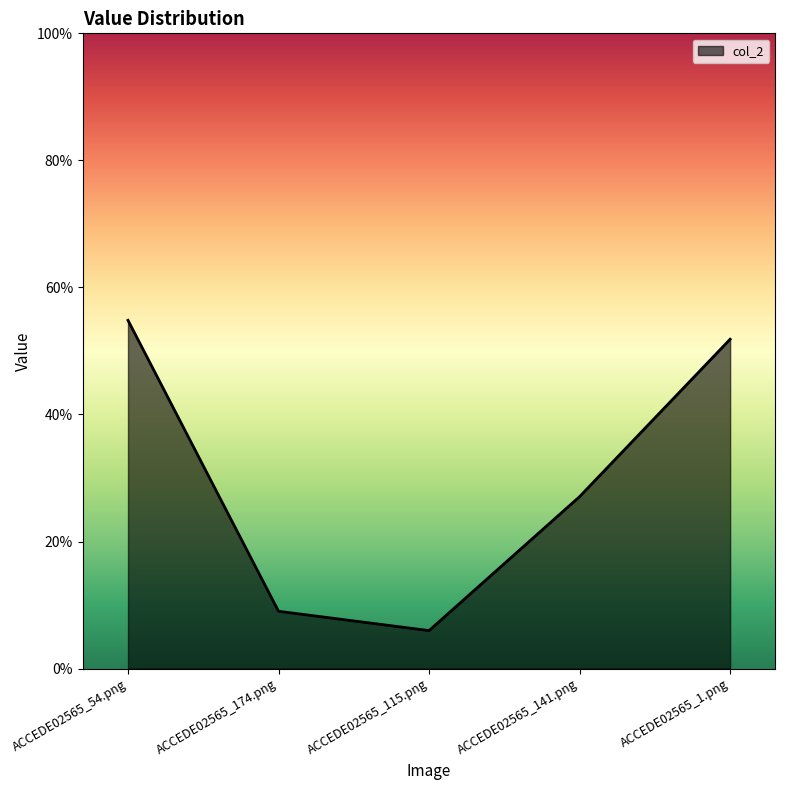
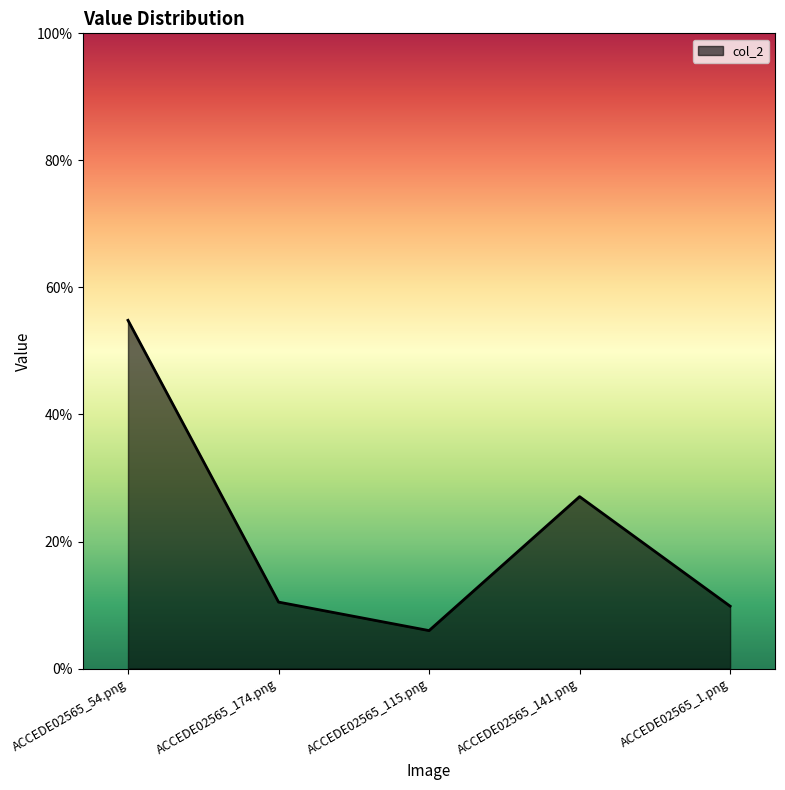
ACCEDE02565_174.png: 9% -> 10%
ACCEDE02565_1.png: 52% -> 10%
